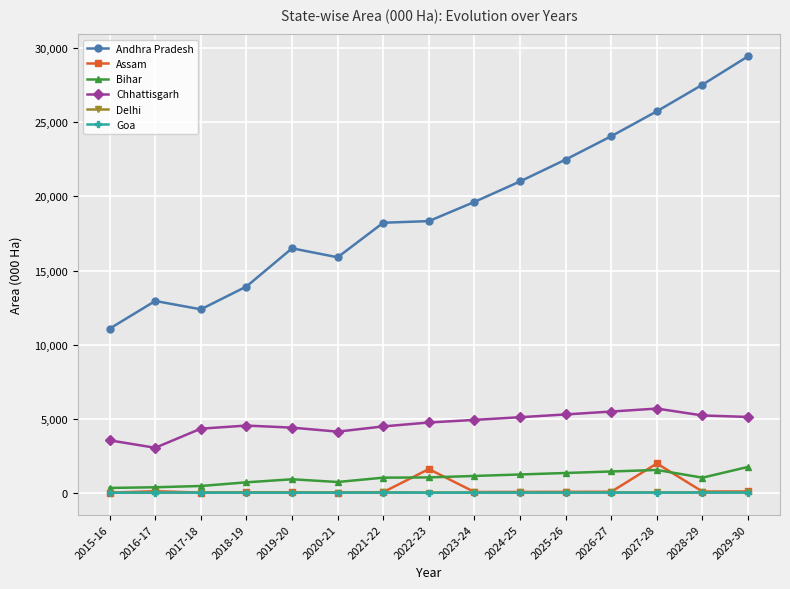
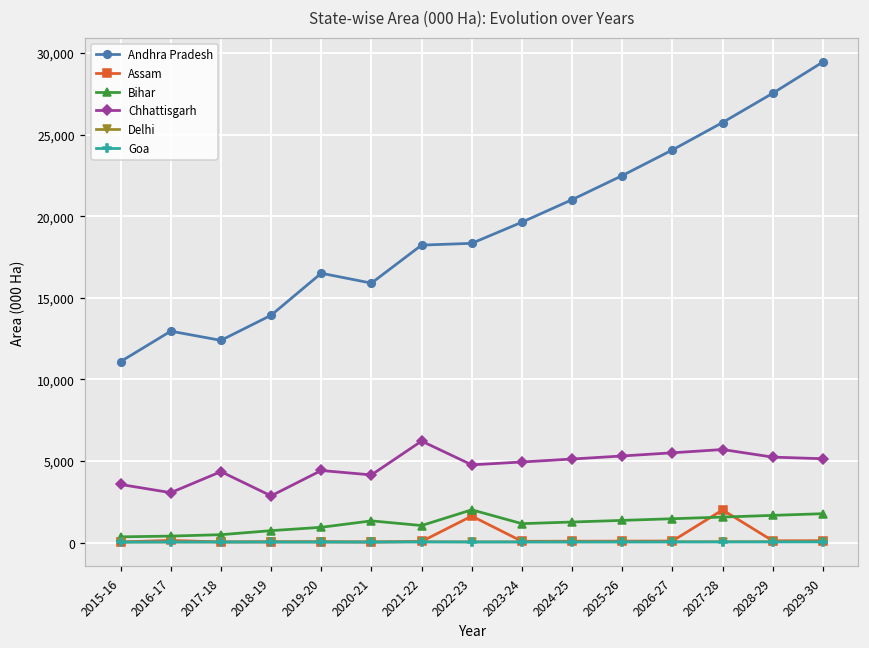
Chhattisgarh, 2018-19: 4,600 -> 2,900
Bihar, 2020-21: 700 -> 1,300
Chhattisgarh, 2021-22: 4,500 -> 6,200
Bihar, 2022-23: 1,100 -> 2,000
Bihar, 2028-29: 1,000 -> 1,700
